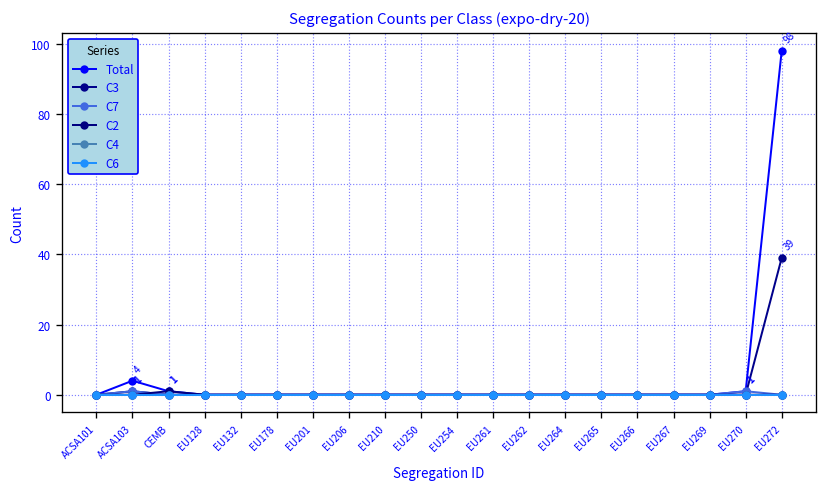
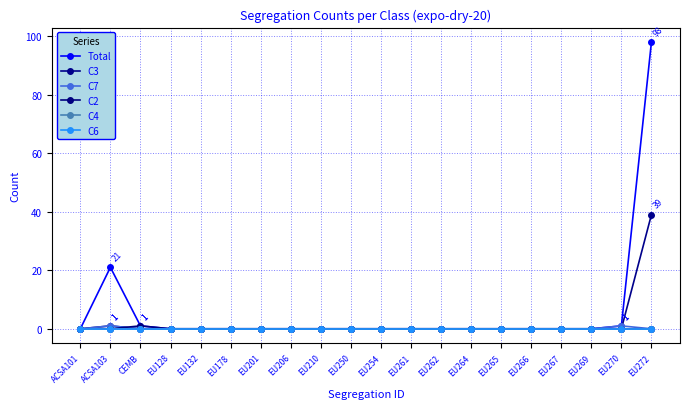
Total, ACSA103: 4 -> 21
